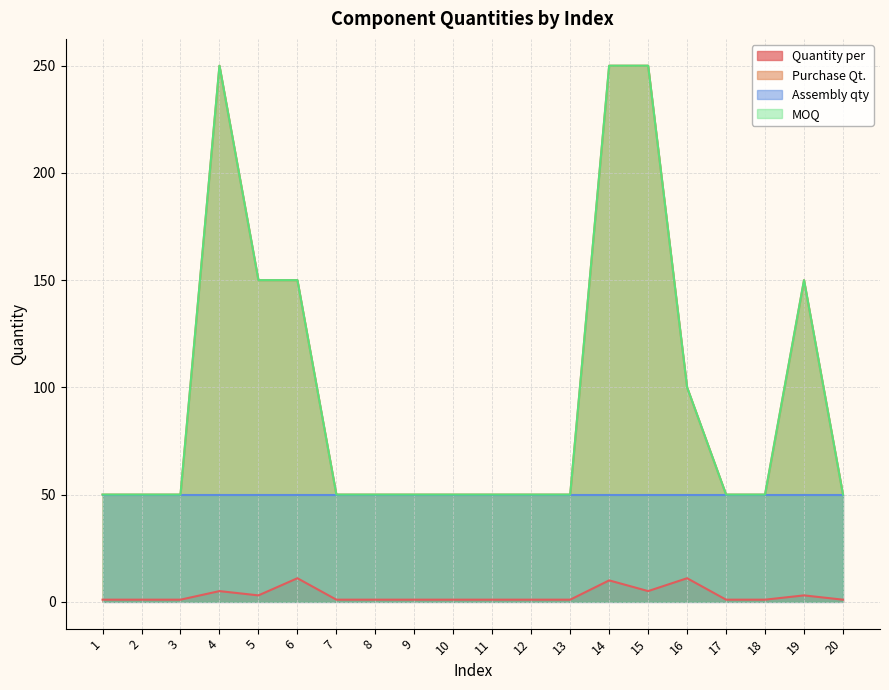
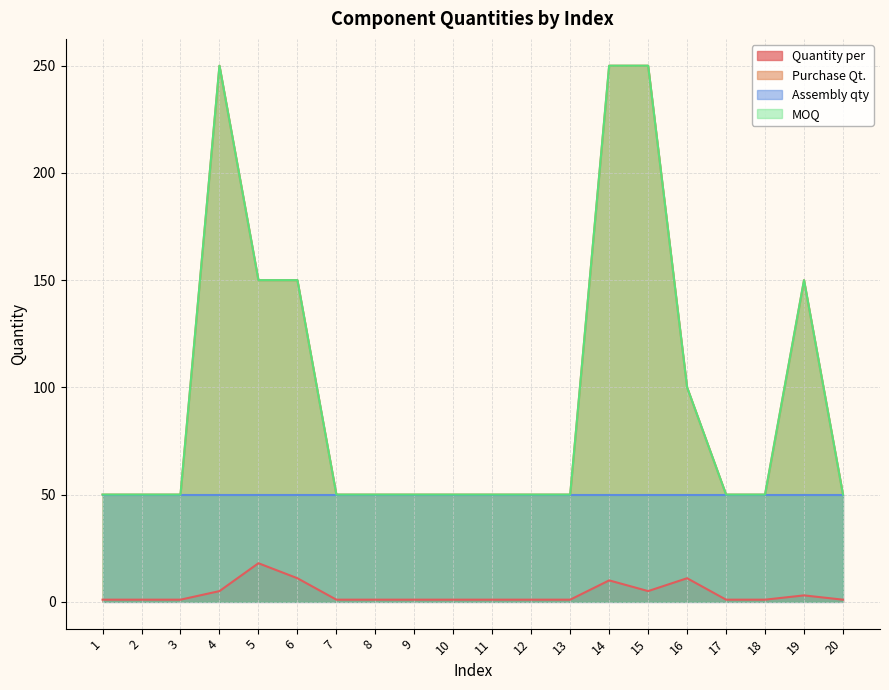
Quantity per, 5: 3 -> 18
